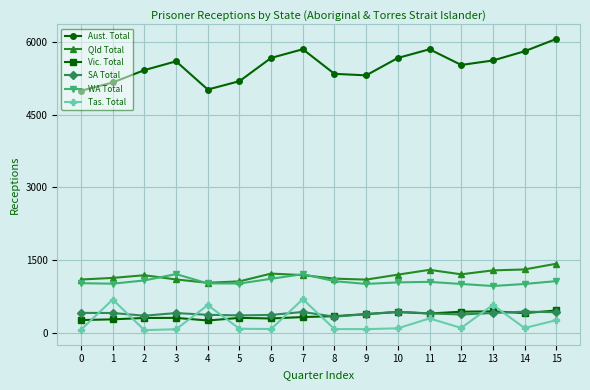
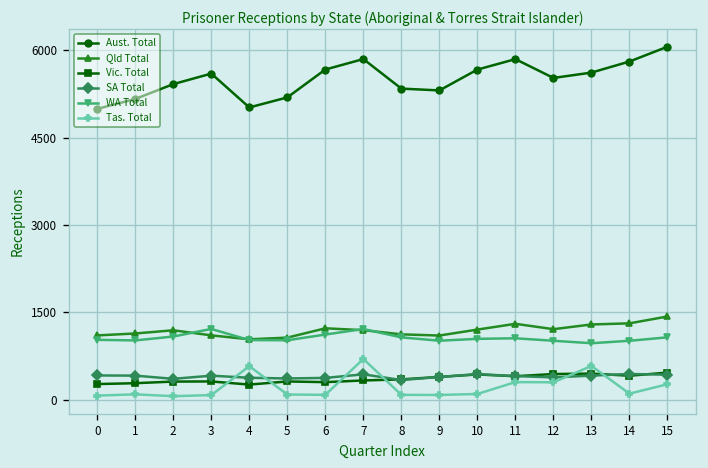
Tas. Total, 1: 700 -> 100
Tas. Total, 12: 100 -> 300
